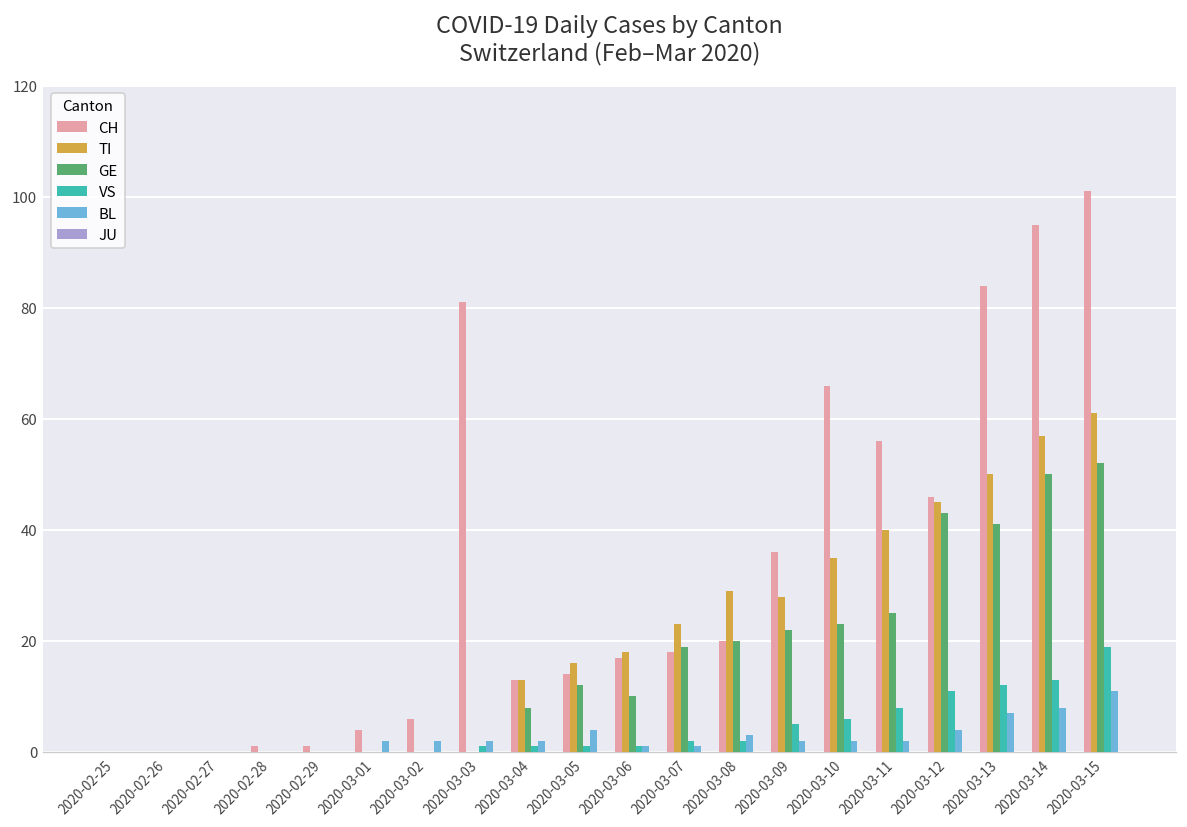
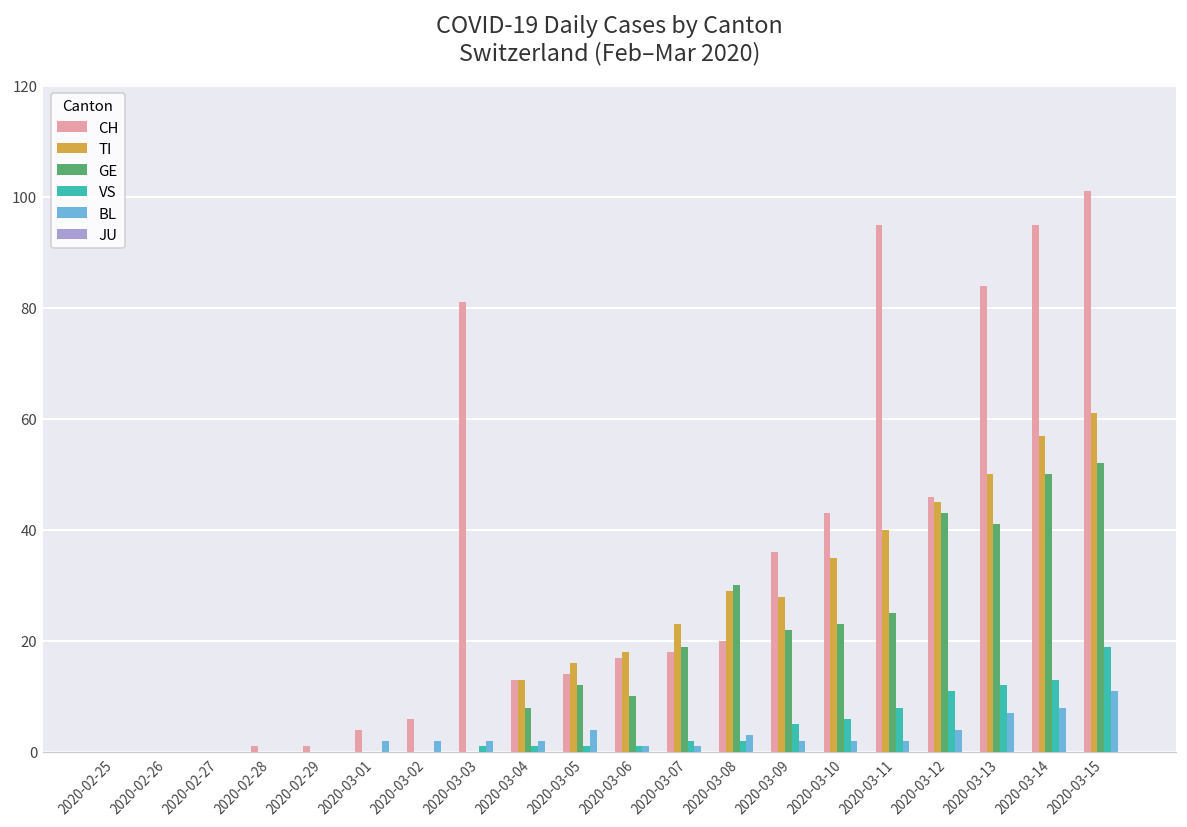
GE, 2020-03-08: 20 -> 30
CH, 2020-03-10: 66 -> 43
CH, 2020-03-11: 56 -> 95
